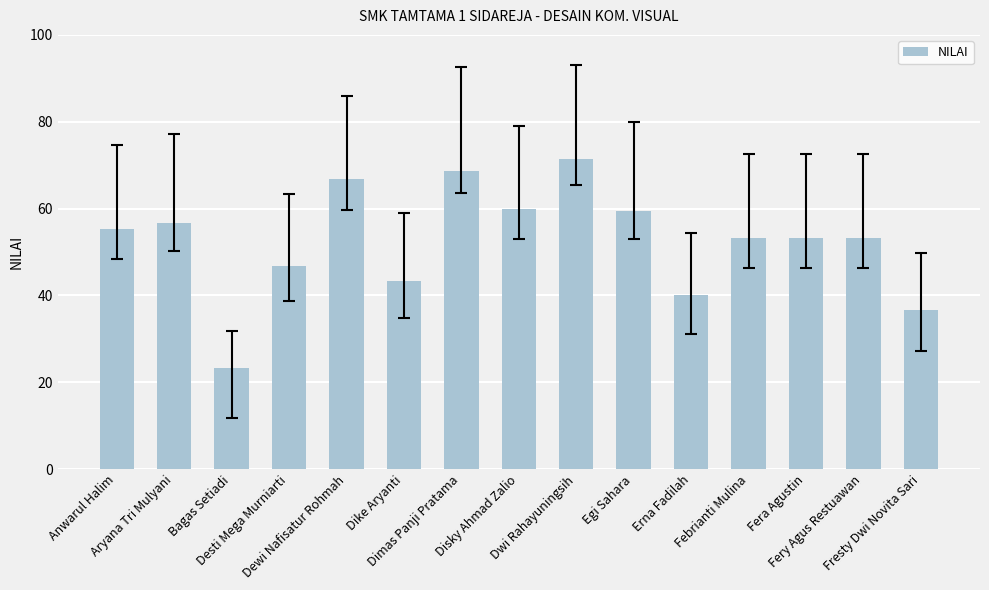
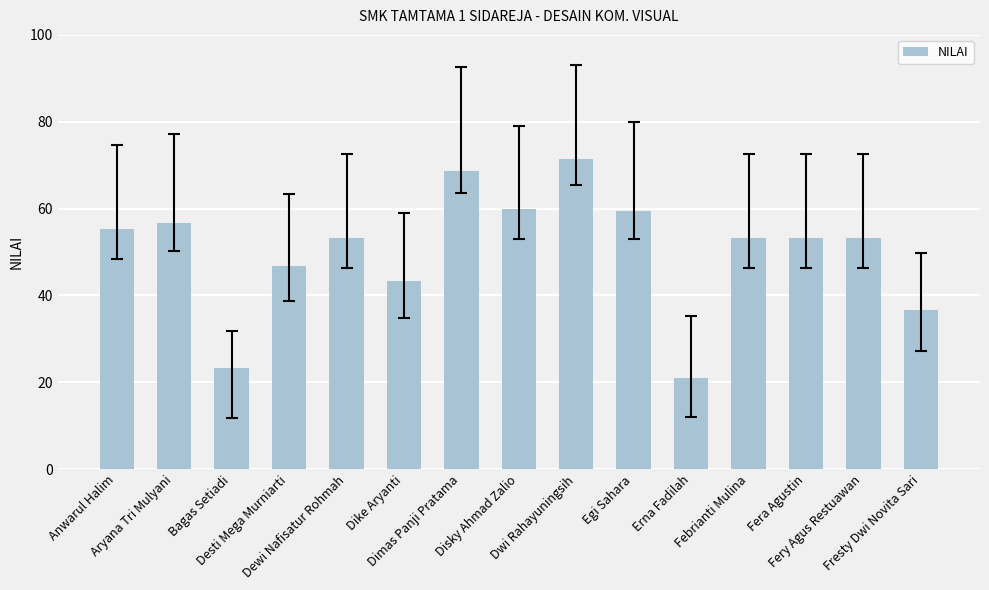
NILAI, Dewi Nafisatur Rohmah: 67 -> 53
NILAI, Erna Fadilah: 40 -> 21
